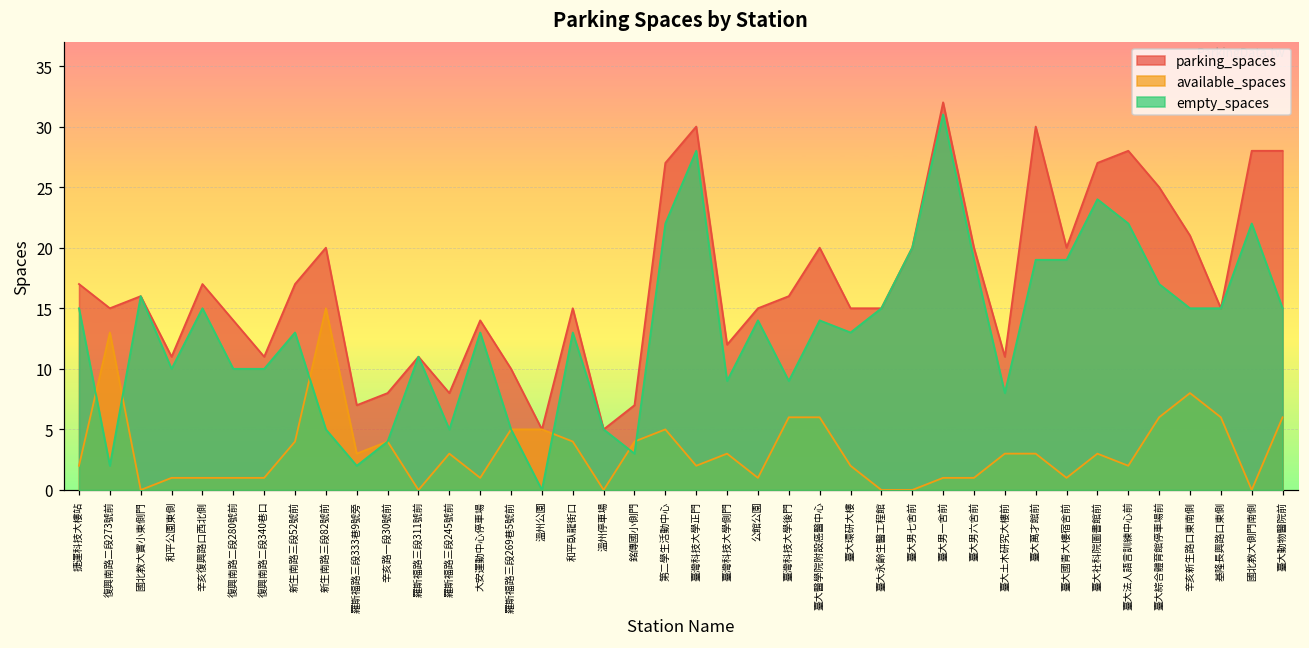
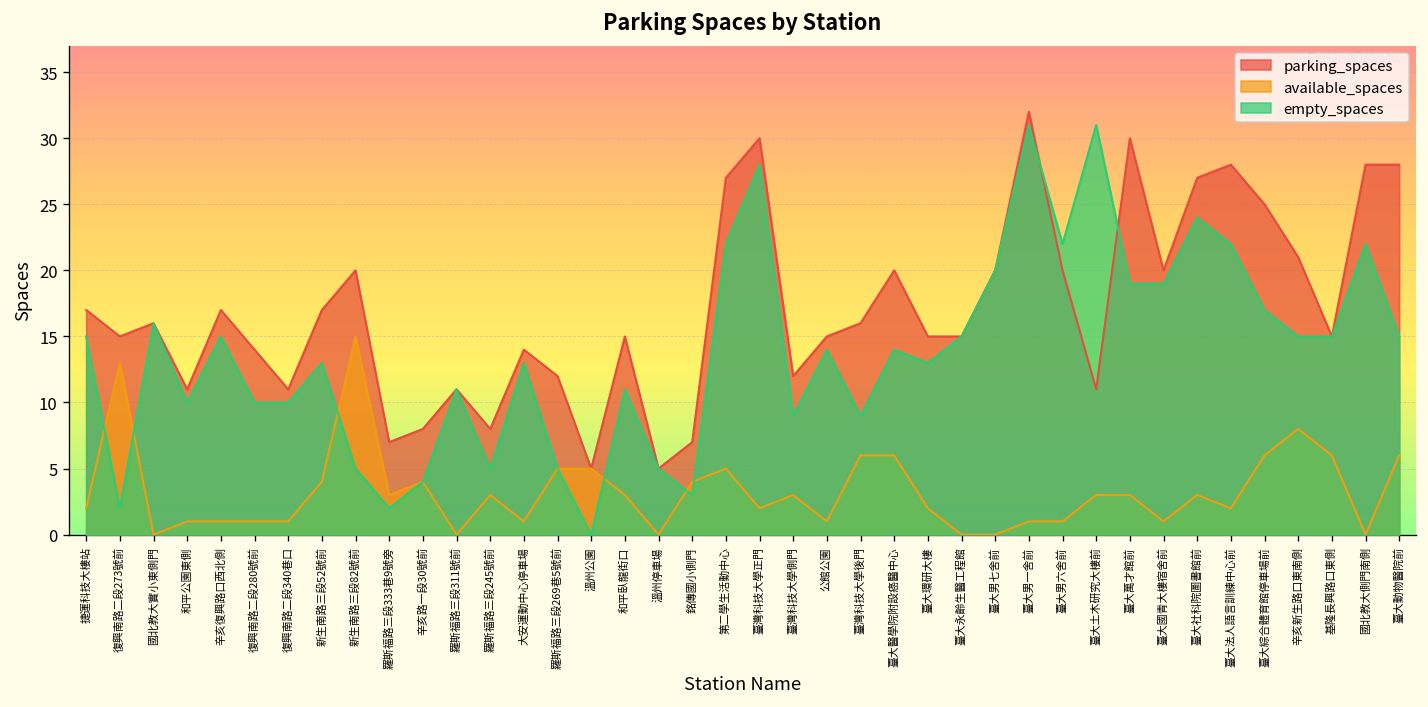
parking_spaces, 羅斯福路三段269巷5號前: 10 -> 12
available_spaces, 和平臥龍街口: 4 -> 3
empty_spaces, 和平臥龍街口: 13 -> 11
empty_spaces, 臺大男六舍前: 19 -> 22
empty_spaces, 臺大土木研究大樓前: 8 -> 31
